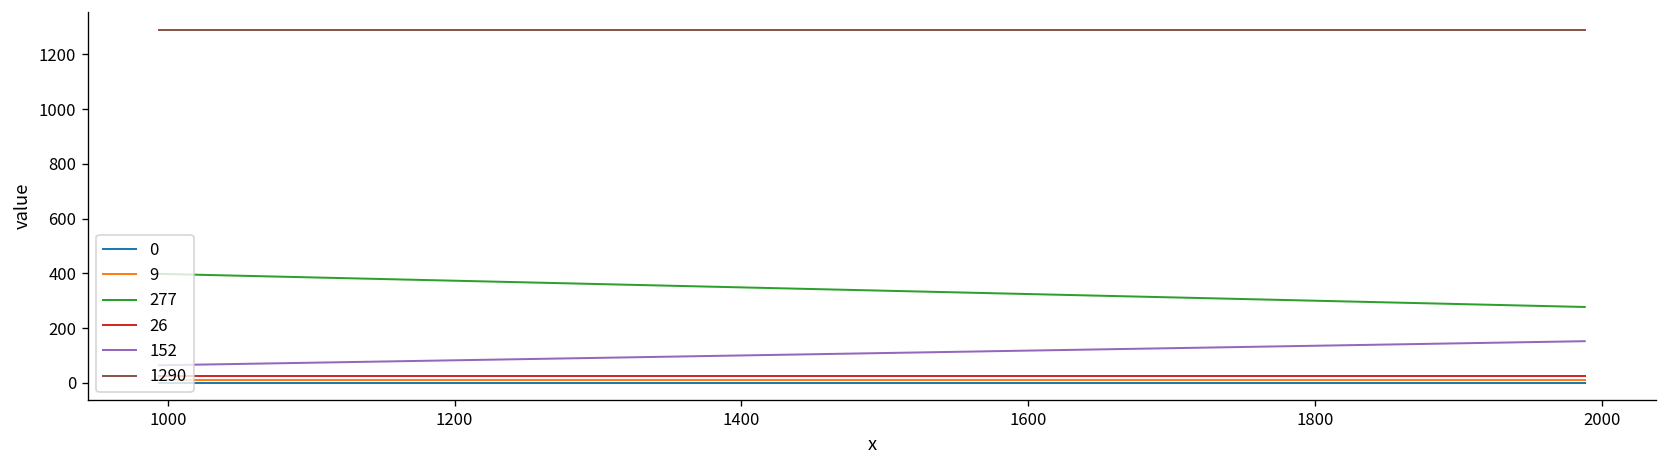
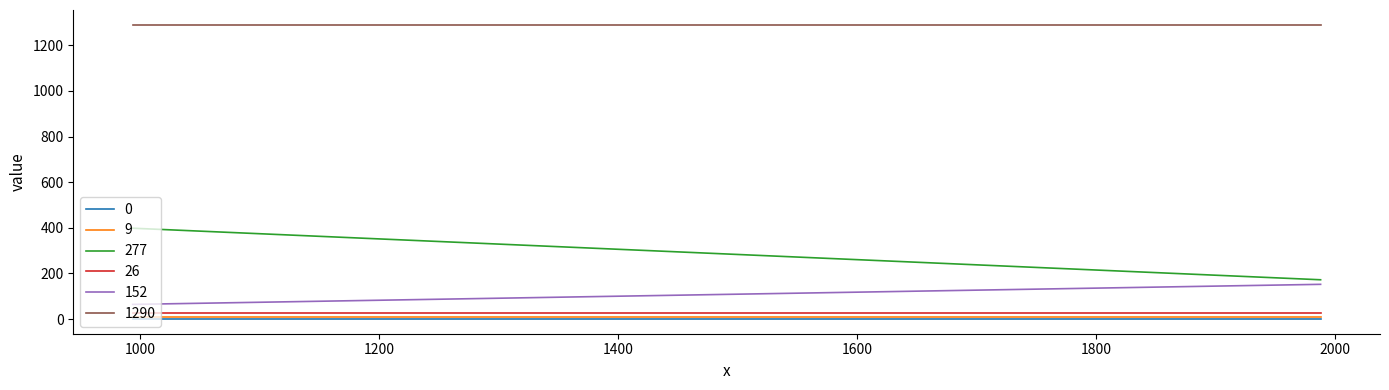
277, 2000: 280 -> 170
